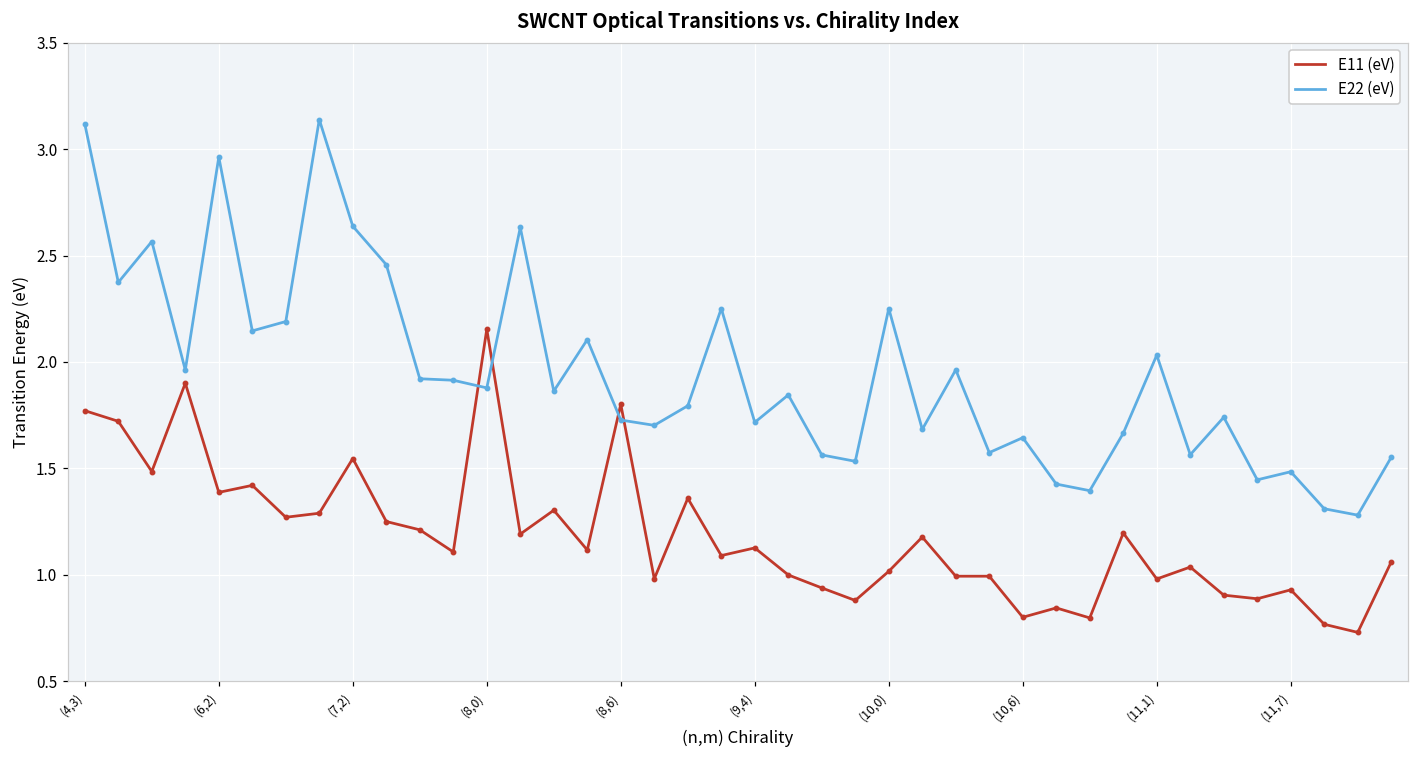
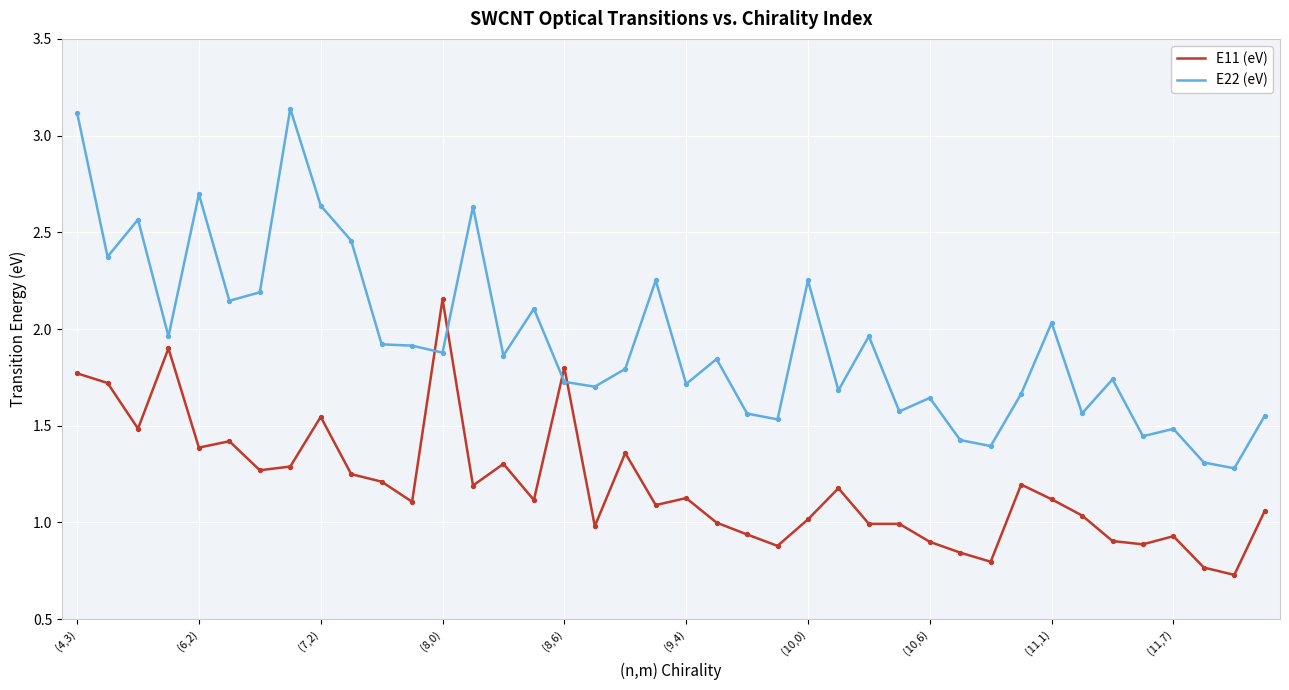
E22 (eV), (6,2): 2.96 -> 2.70
E11 (eV), (10,6): 0.8 -> 0.9
E11 (eV), (11,1): 0.98 -> 1.12
